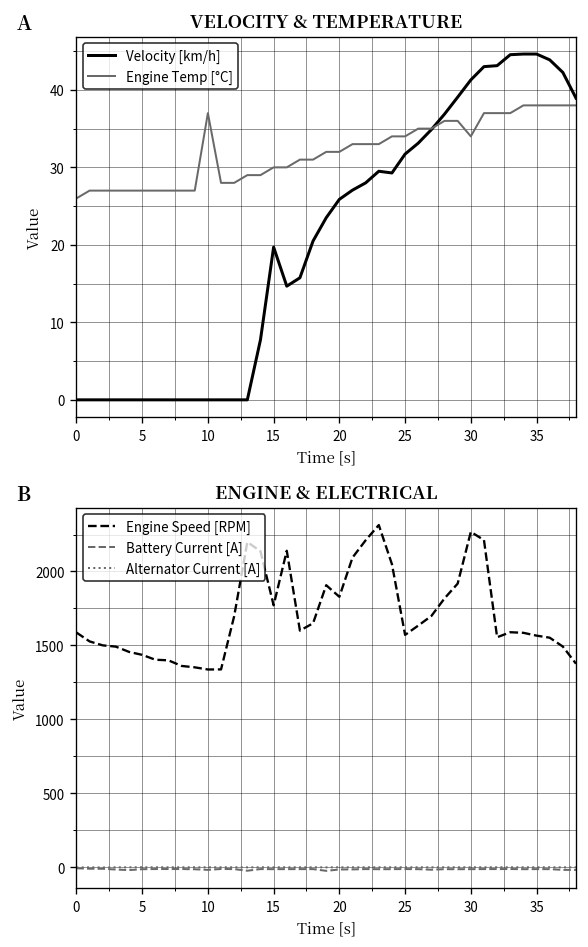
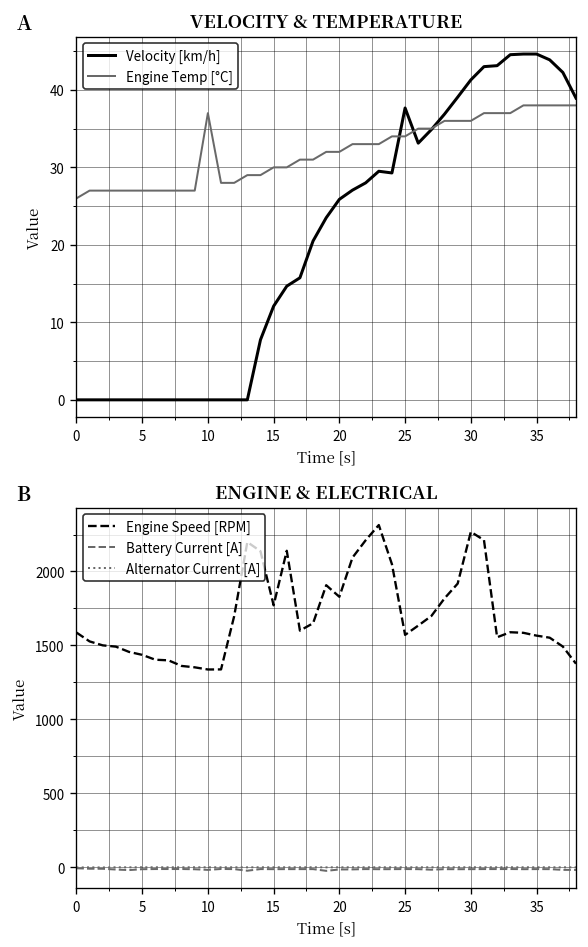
VELOCITY & TEMPERATURE, Velocity [km/h], 15: 20 -> 12
VELOCITY & TEMPERATURE, Velocity [km/h], 25: 32 -> 38
VELOCITY & TEMPERATURE, Engine Temp [°C], 30: 34 -> 36
